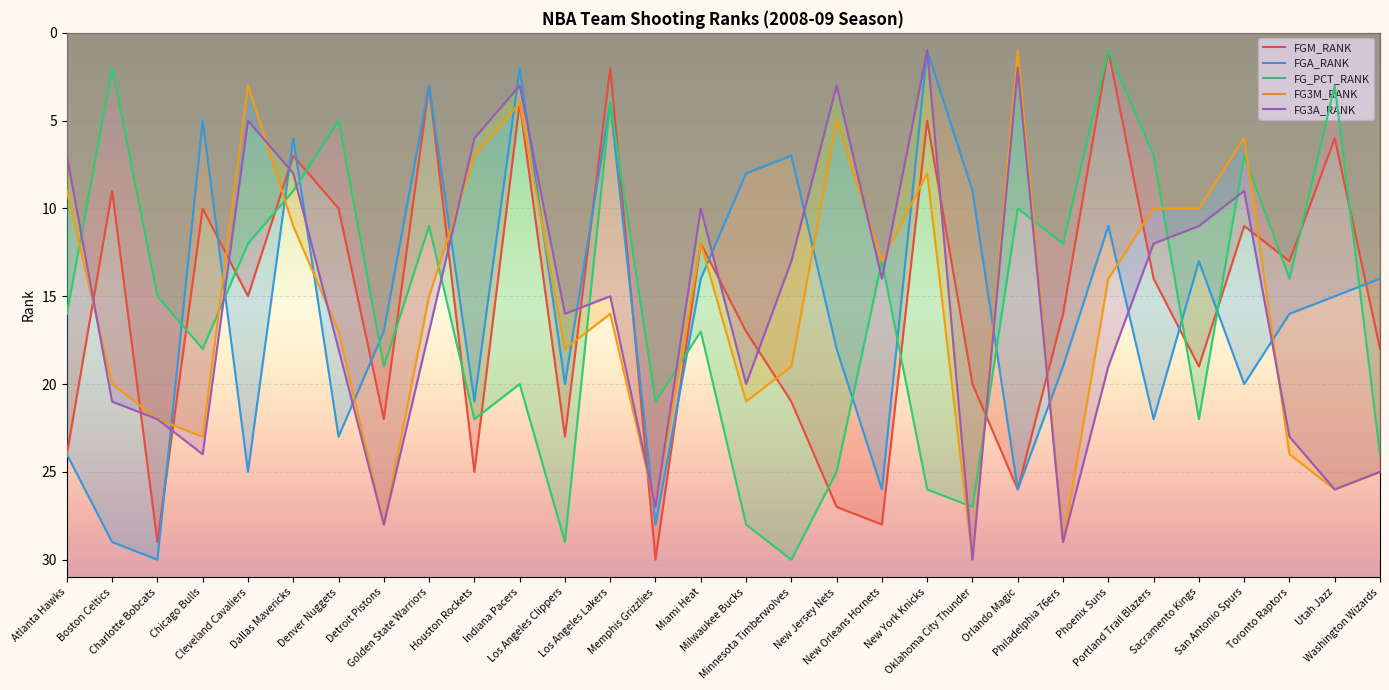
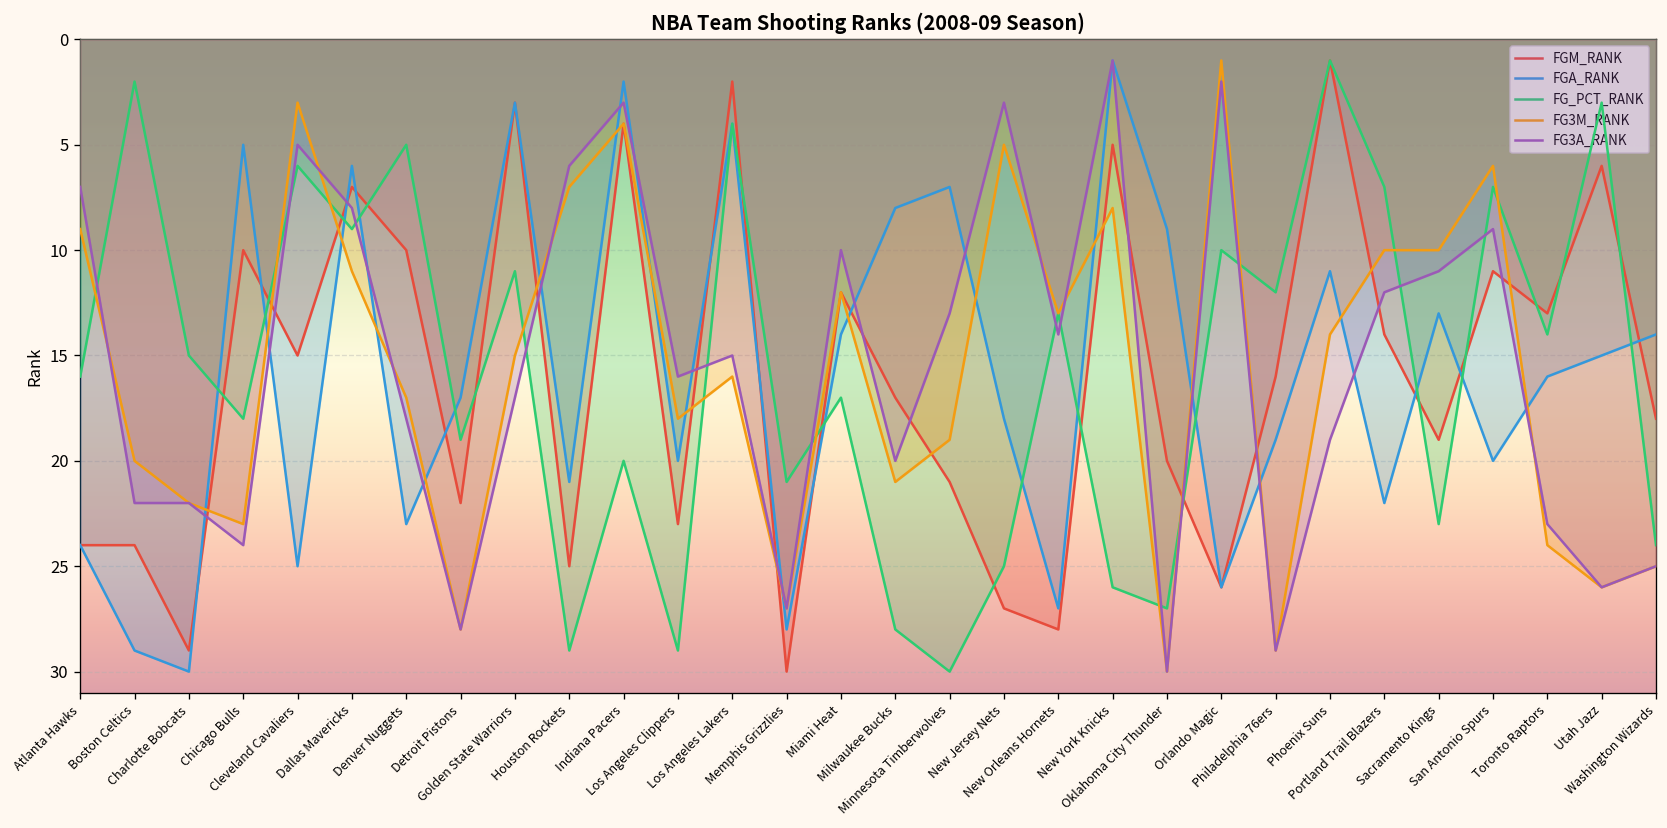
FGM_RANK, Boston Celtics: 9 -> 24
FG3A_RANK, Boston Celtics: 21 -> 22
FG_PCT_RANK, Cleveland Cavaliers: 12 -> 6
FG_PCT_RANK, Houston Rockets: 22 -> 29
FGA_RANK, New Orleans Hornets: 26 -> 27
FG_PCT_RANK, Sacramento Kings: 22 -> 23
